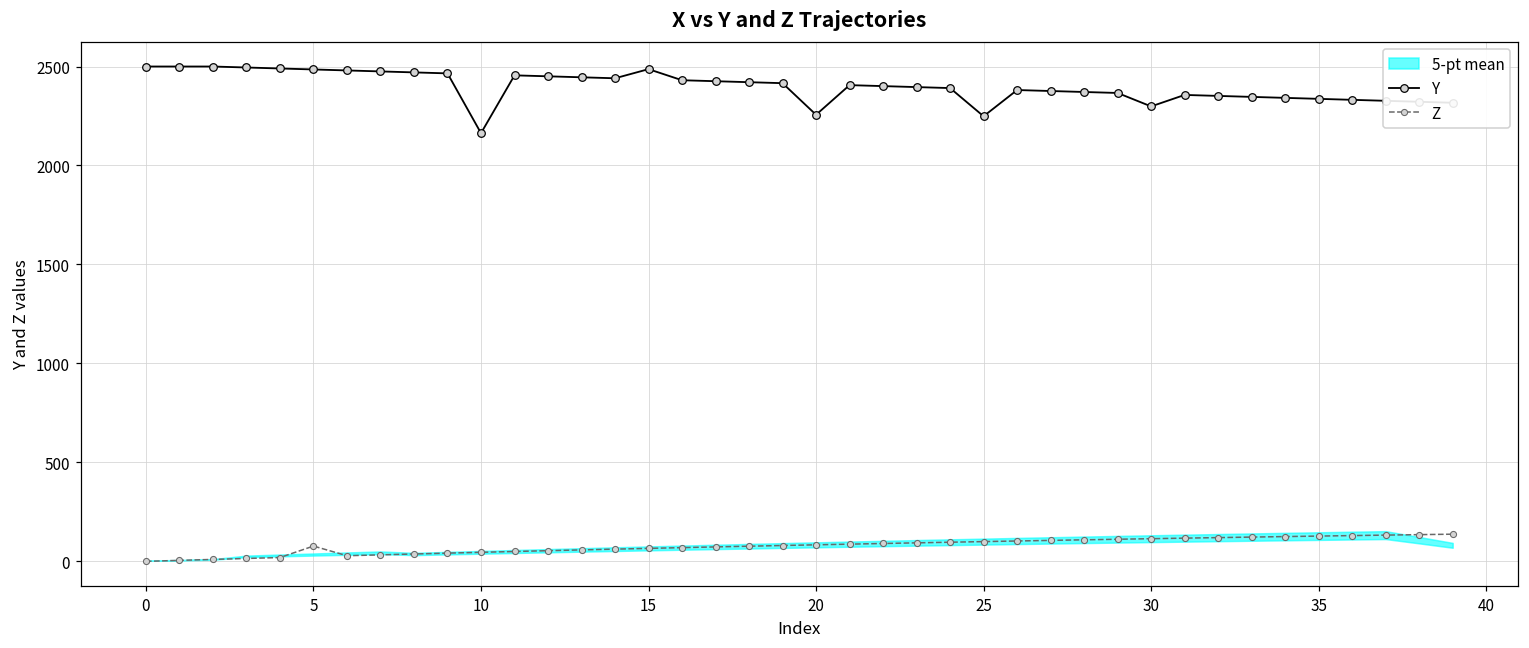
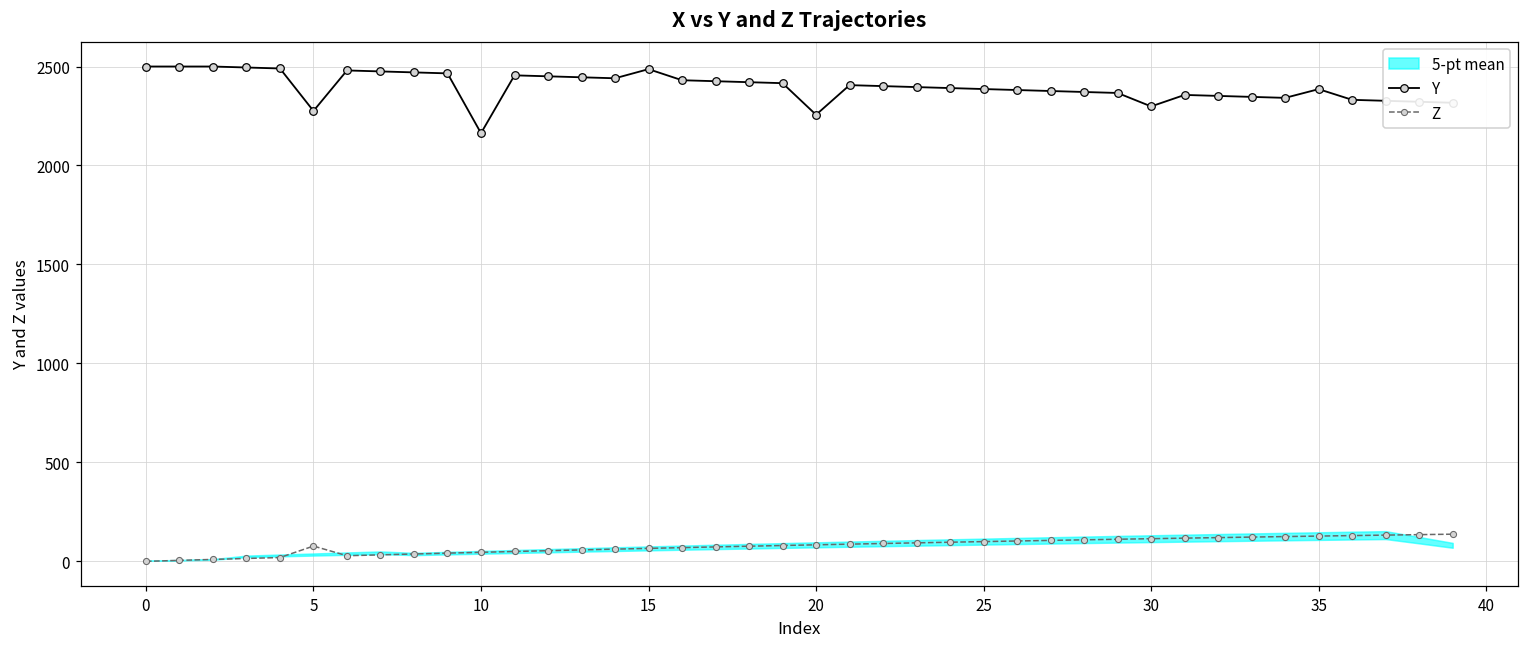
Y, 5: 2490 -> 2280
Y, 25: 2250 -> 2390
Y, 35: 2340 -> 2390
